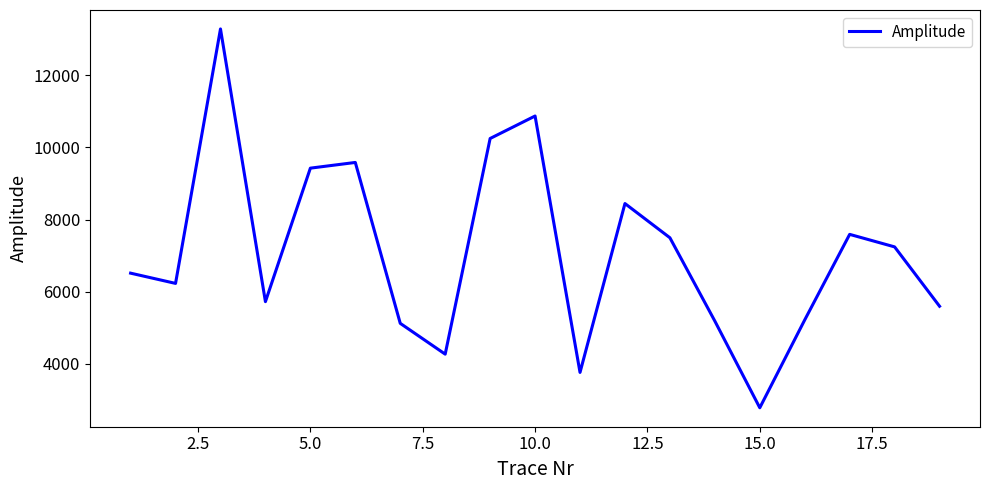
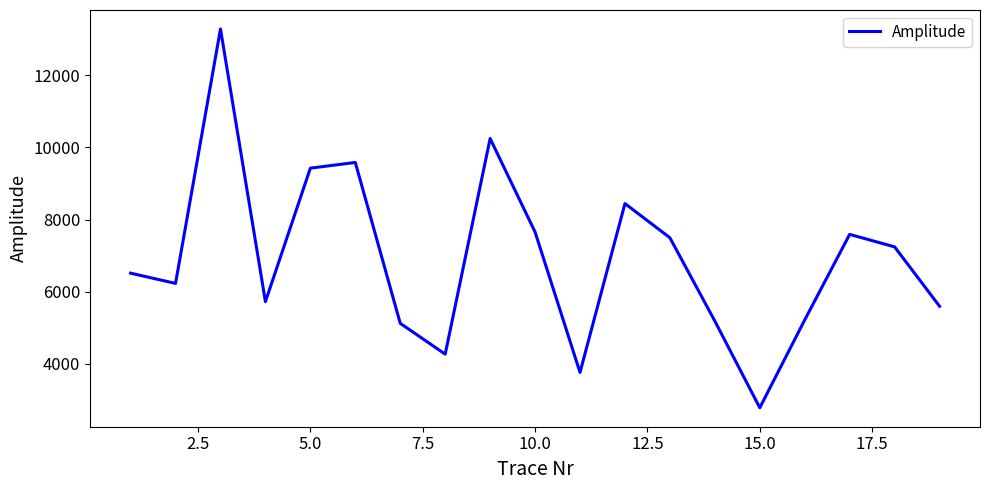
10.0: 10900 -> 7700
